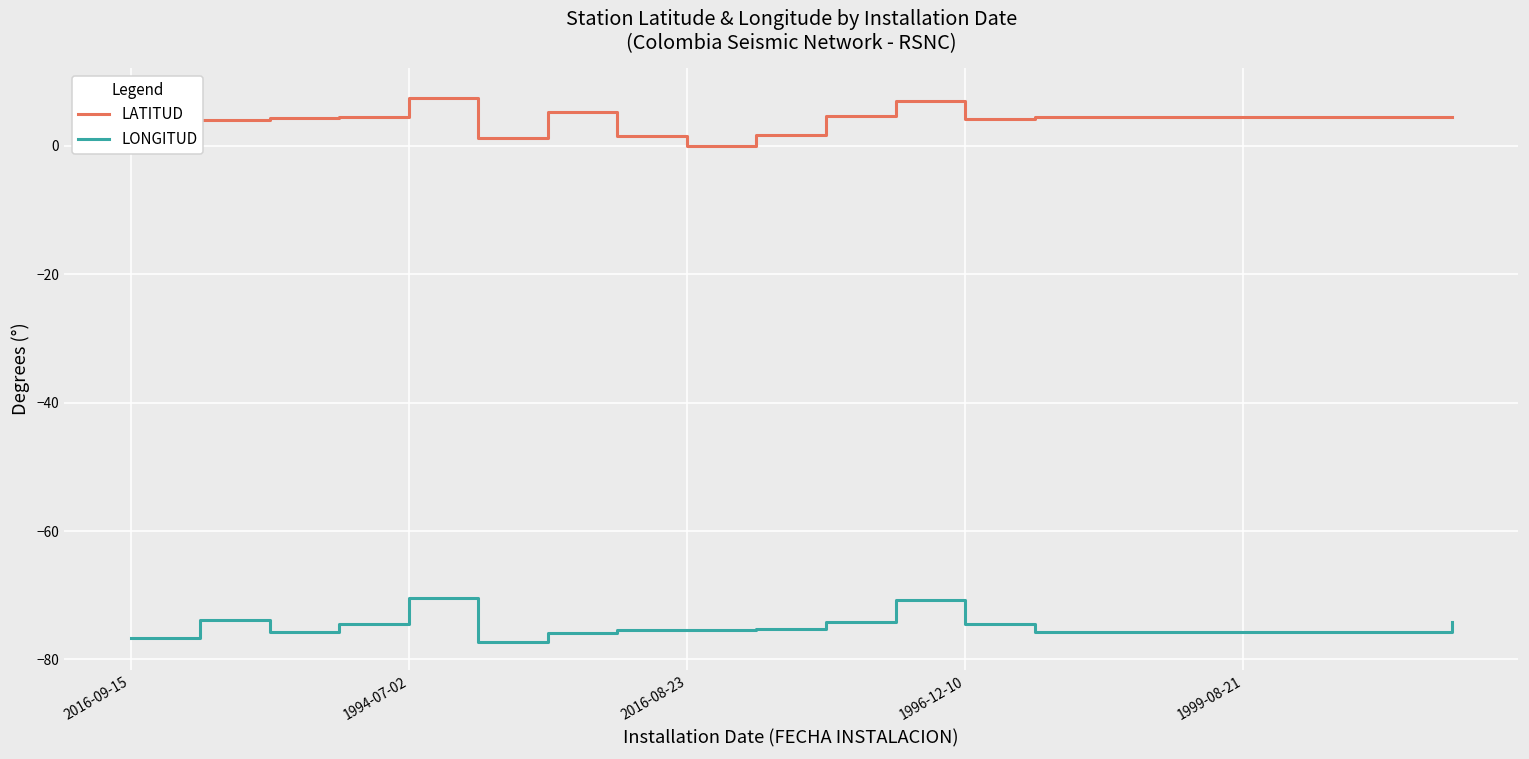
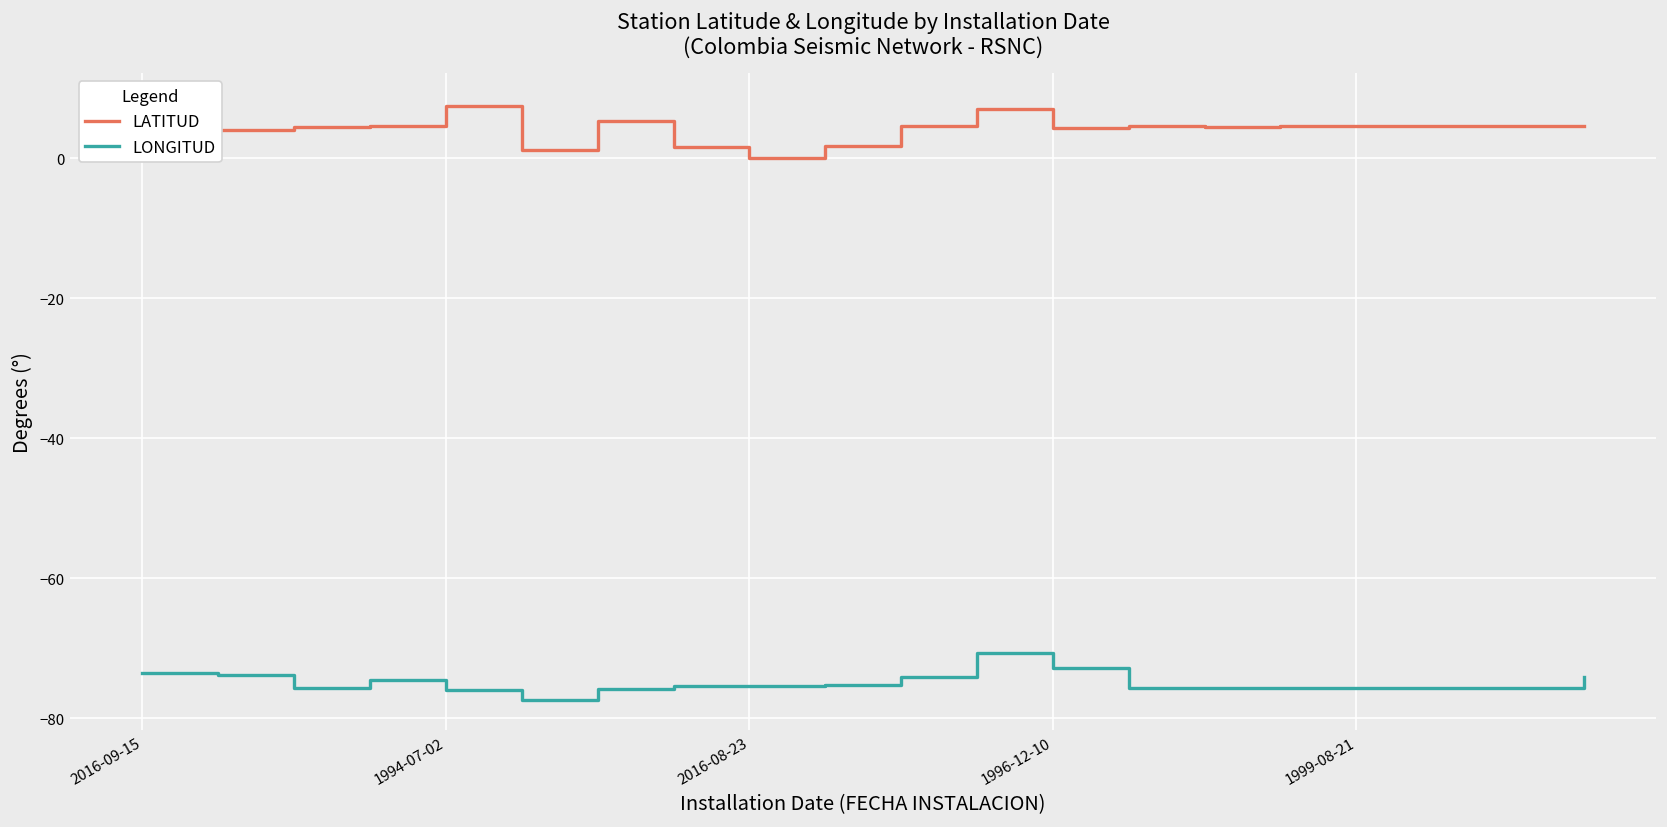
LONGITUD, 2016-09-15: -77 -> -73
LONGITUD, 1994-07-02: -70 -> -76
LONGITUD, 1996-12-10: -74 -> -73
